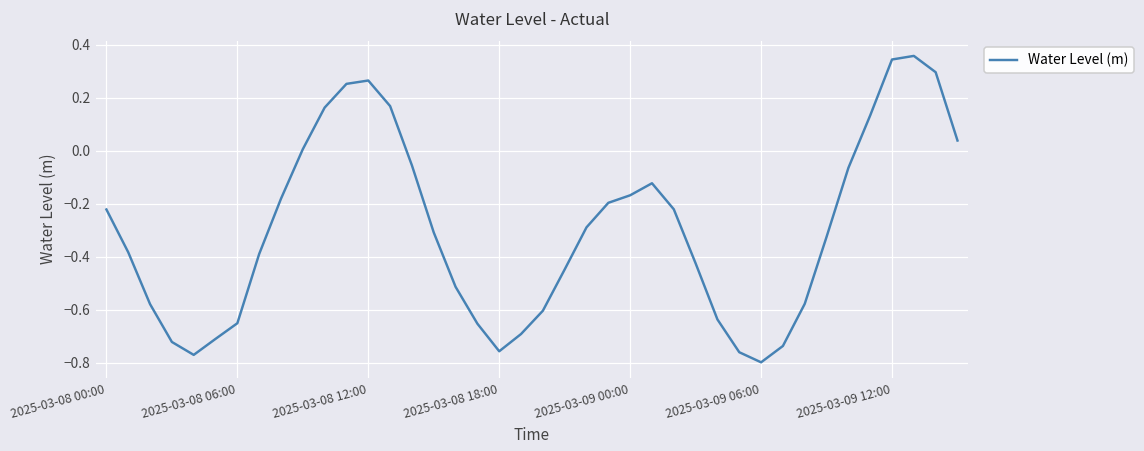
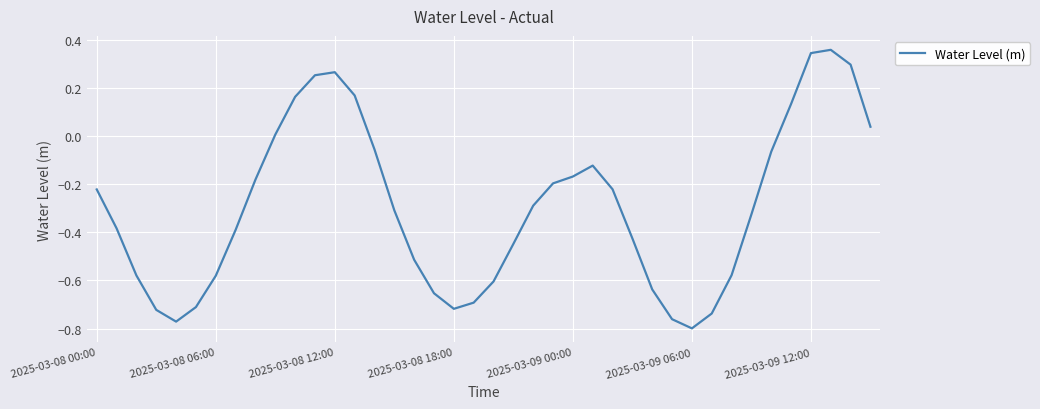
2025-03-08 06:00: -0.65 -> -0.58
2025-03-08 18:00: -0.76 -> -0.72
